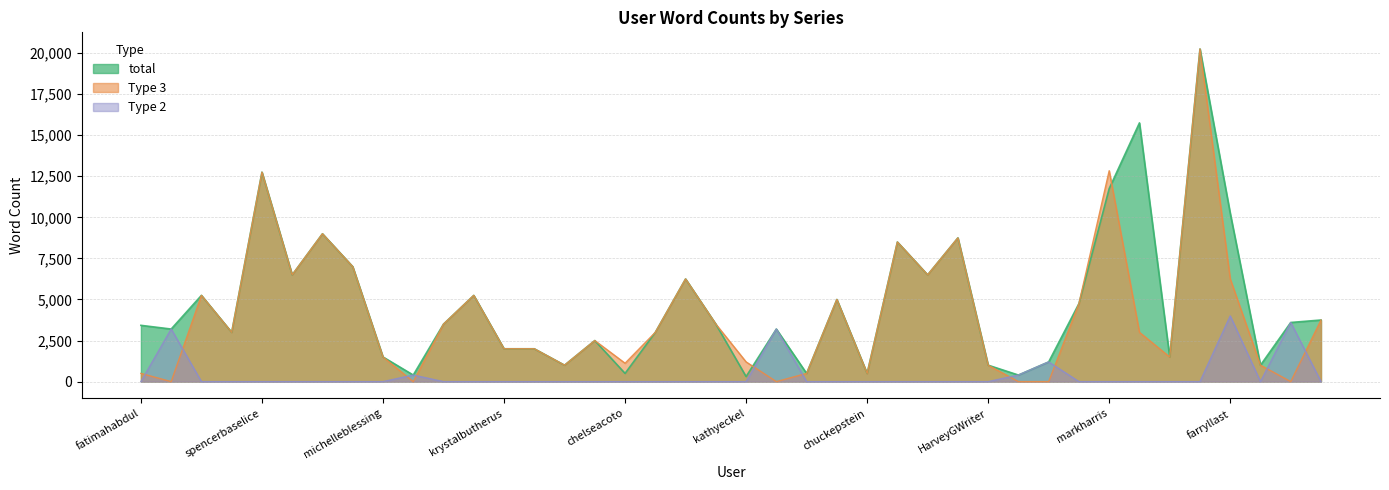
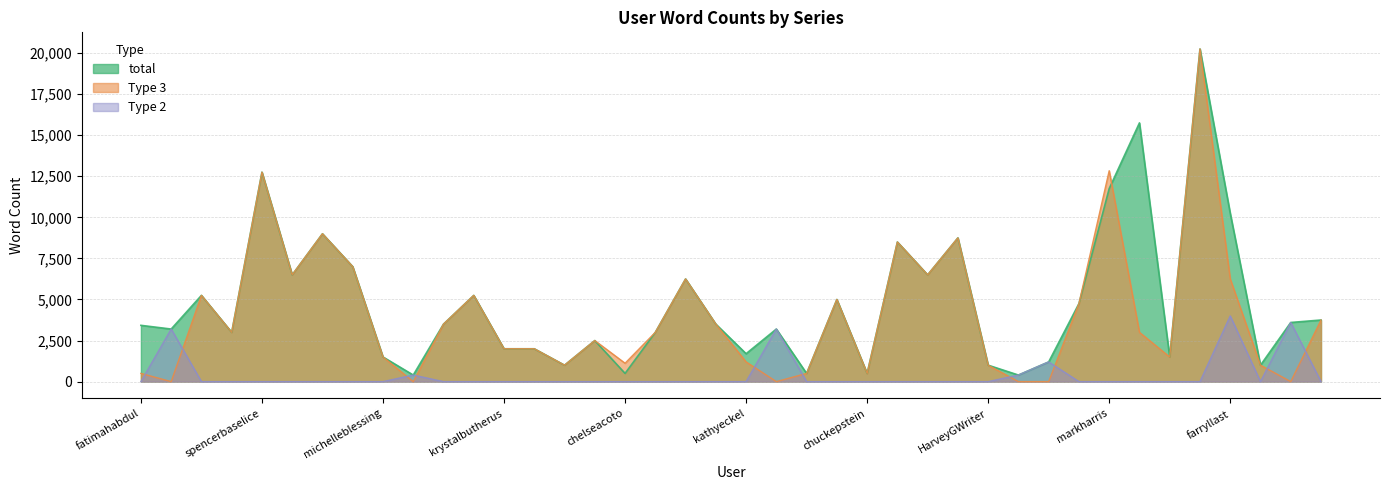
total, kathyeckel: 300 -> 1,700
